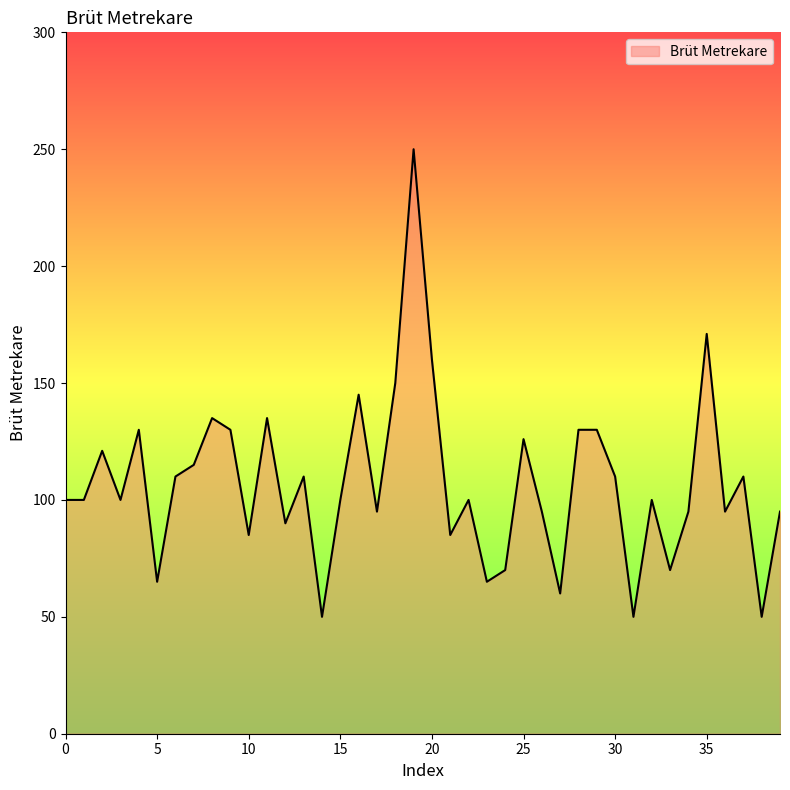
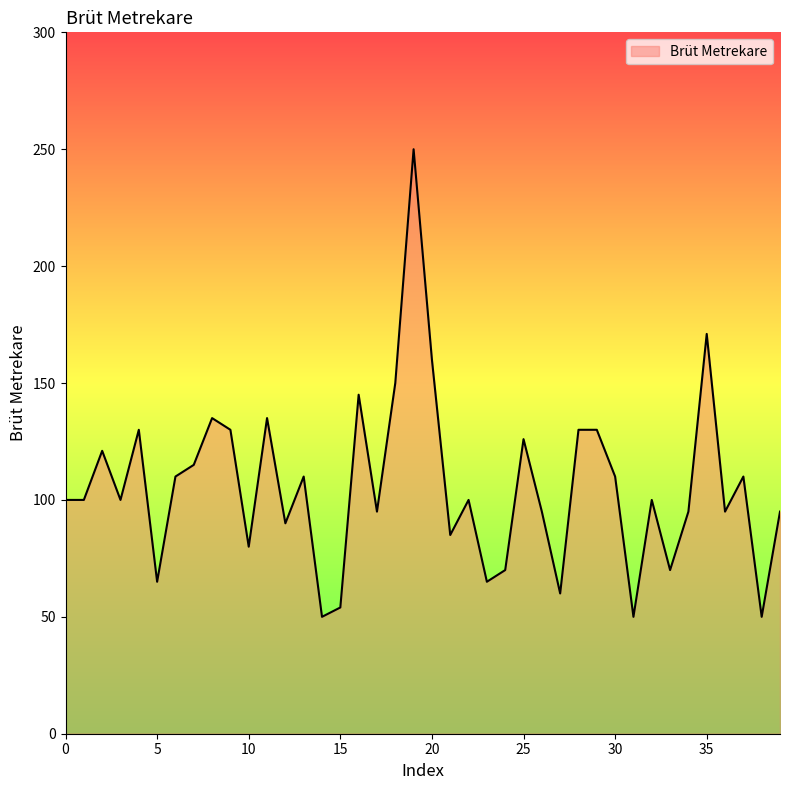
10: 85 -> 80
15: 100 -> 54
